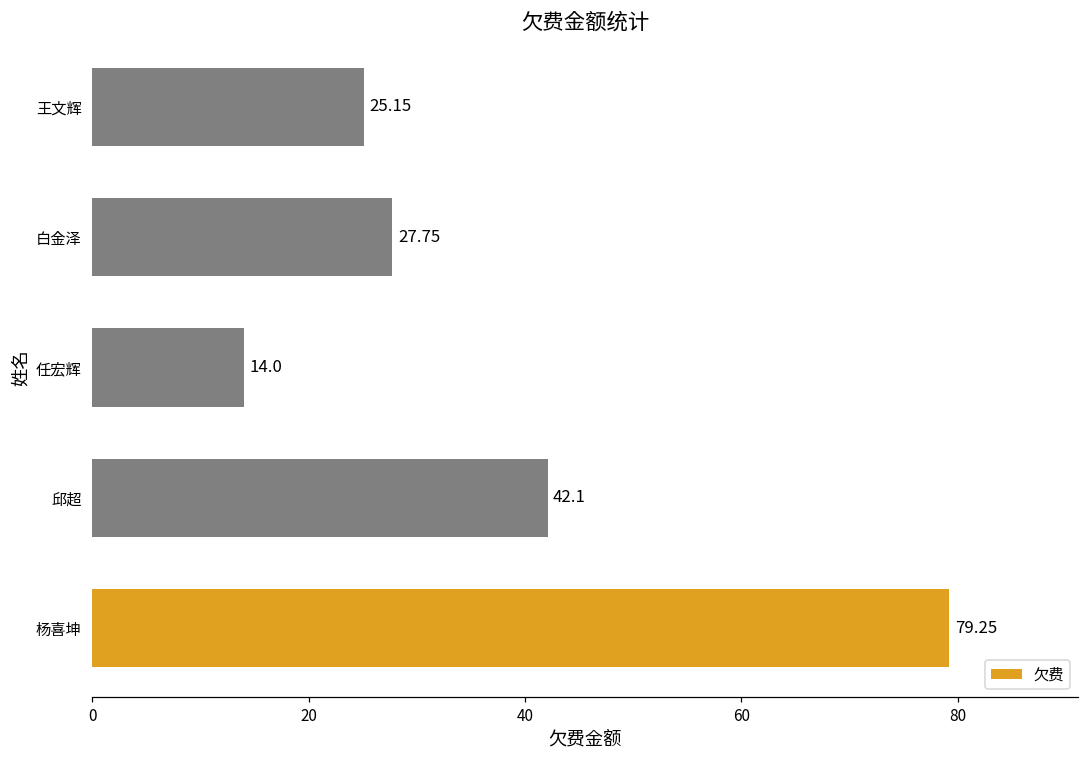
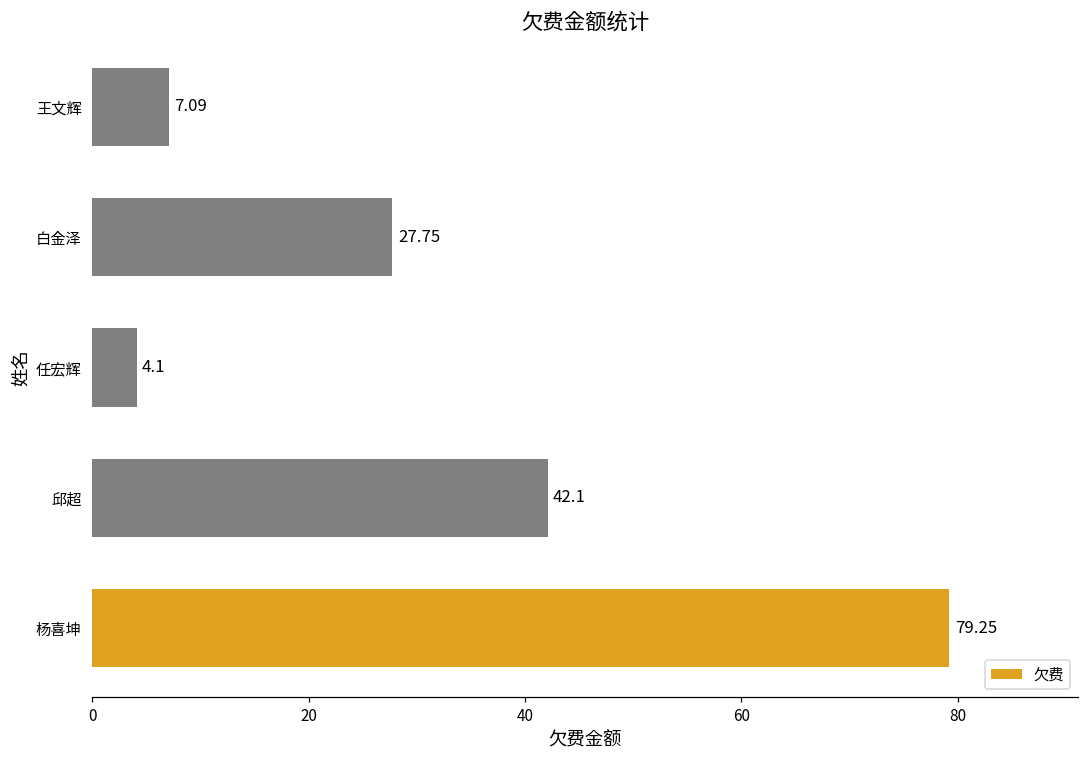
王文辉: 25.15 -> 7.09
任宏辉: 14.0 -> 4.1
